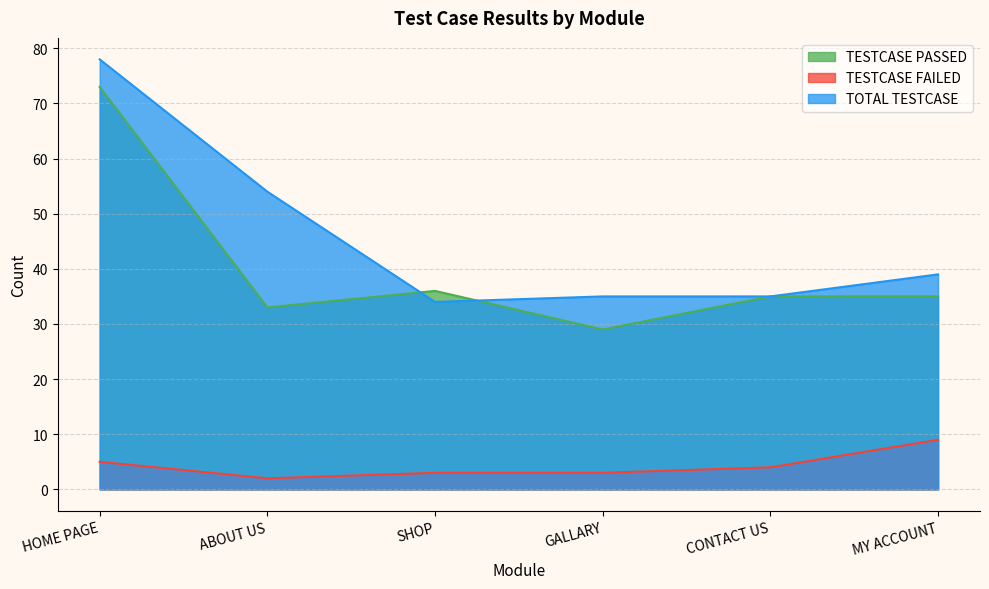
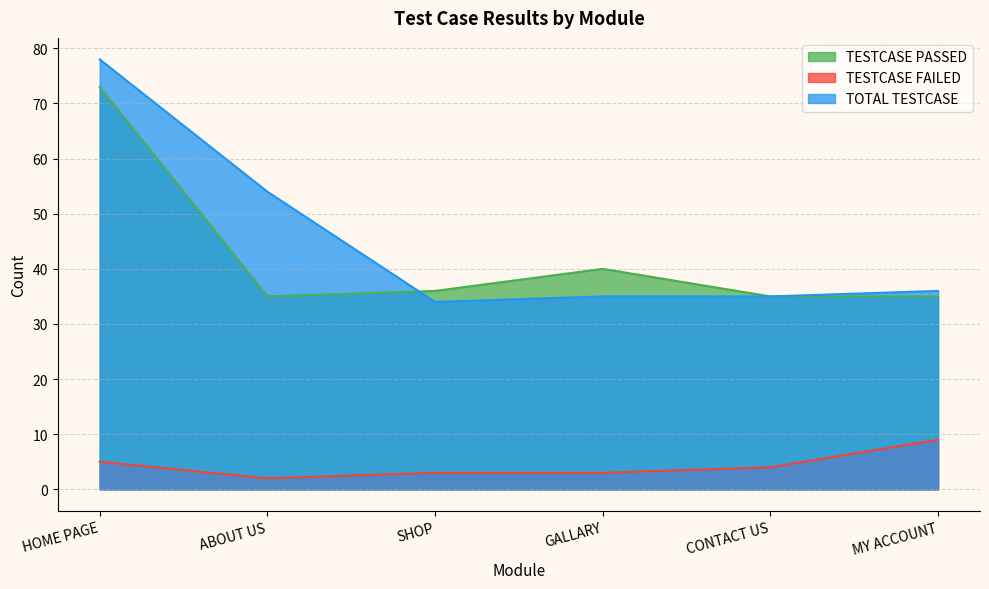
TESTCASE PASSED, ABOUT US: 33 -> 35
TESTCASE PASSED, GALLARY: 29 -> 40
TOTAL TESTCASE, MY ACCOUNT: 39 -> 36
